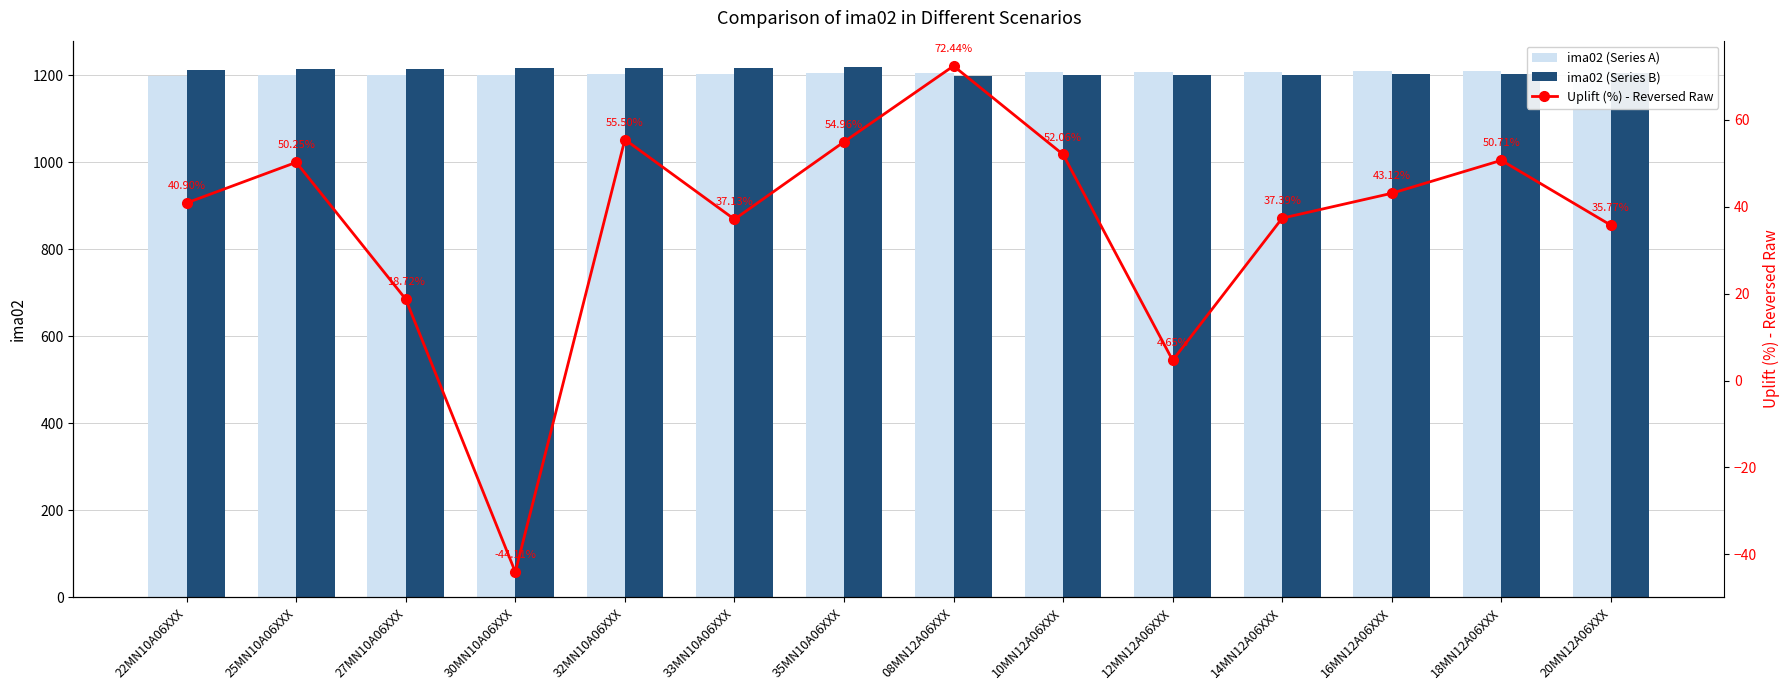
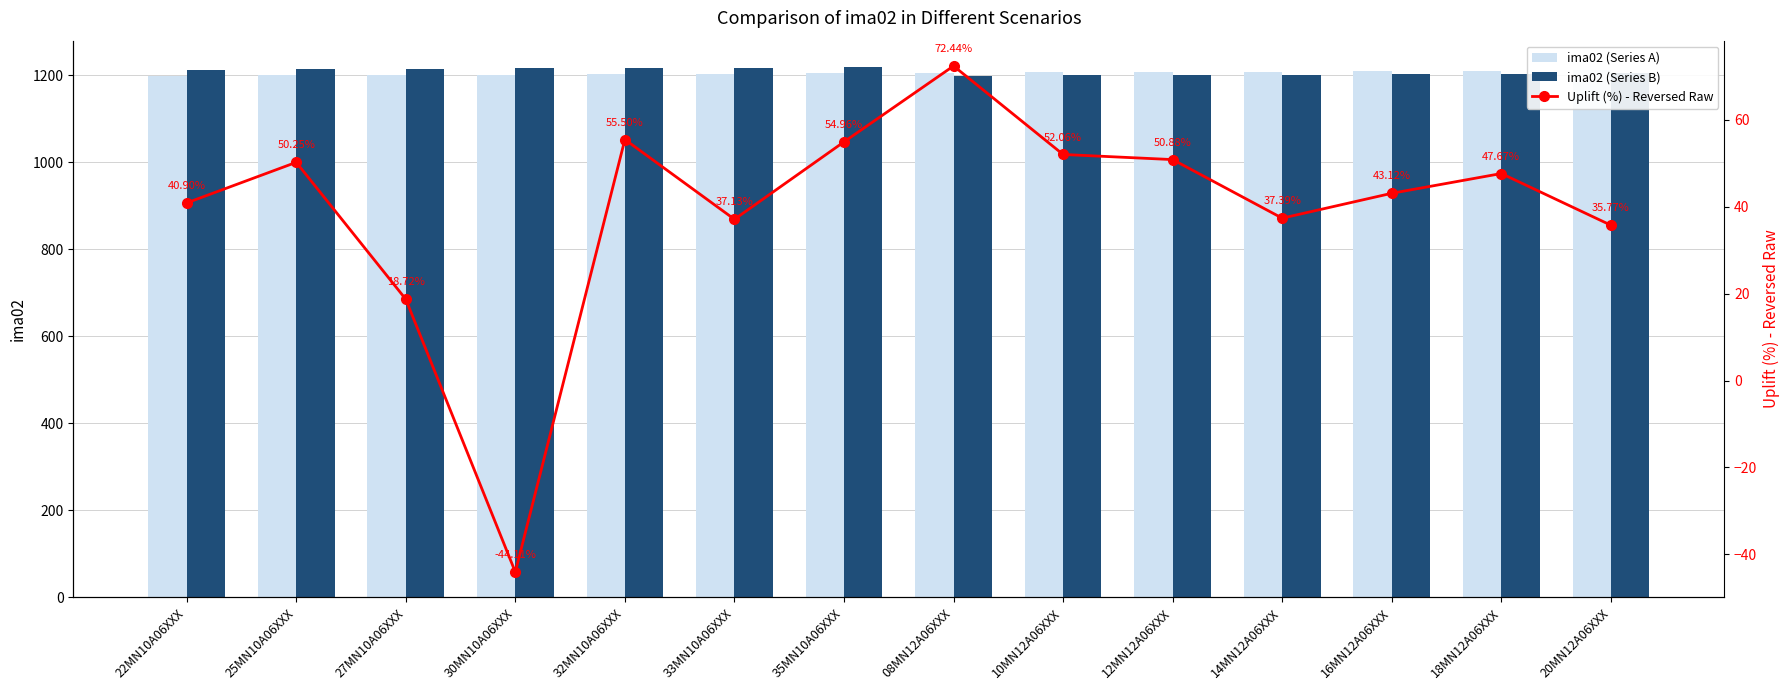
Uplift (%) - Reversed Raw, 12MN12A06XXX: 4.65% -> 50.88%
Uplift (%) - Reversed Raw, 18MN12A06XXX: 50.71% -> 47.67%
